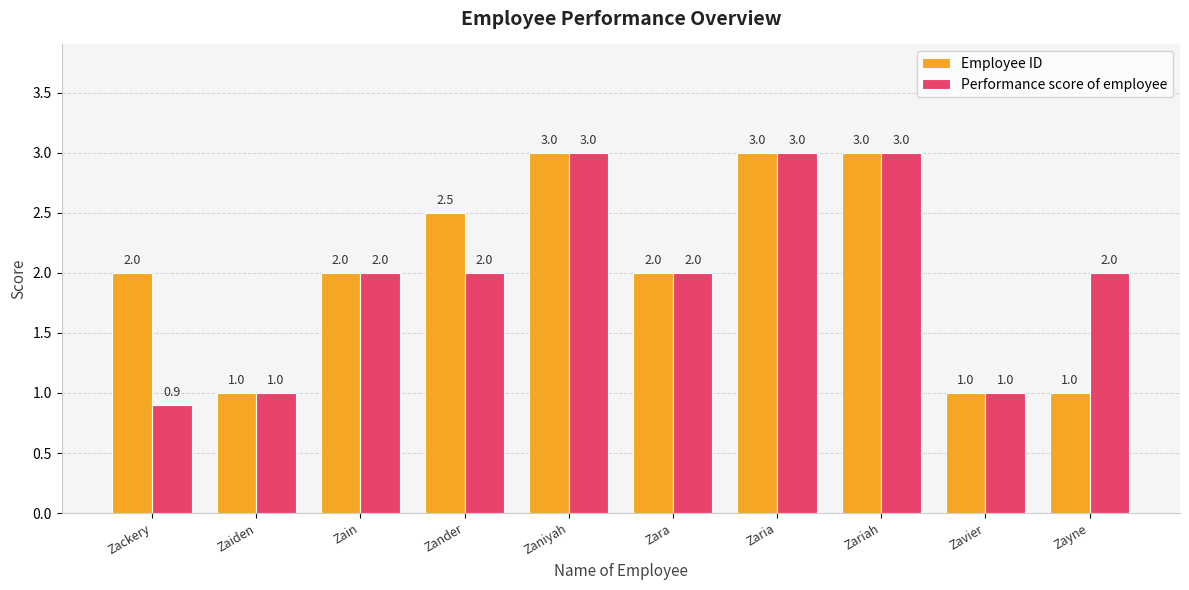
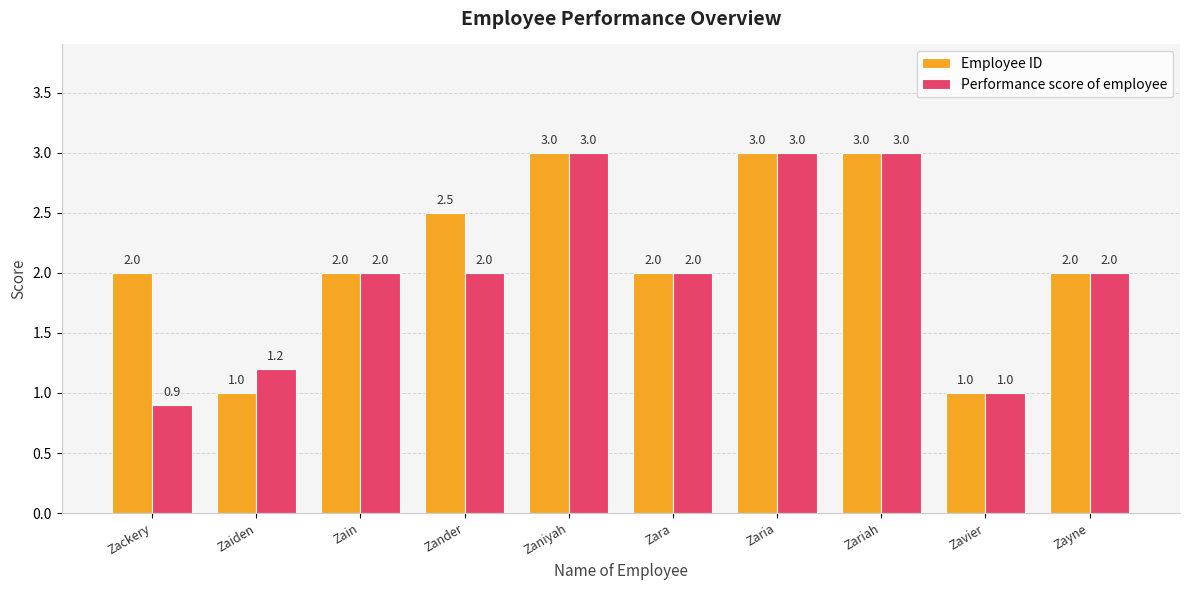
Performance score of employee, Zaiden: 1.0 -> 1.2
Employee ID, Zayne: 1.0 -> 2.0
